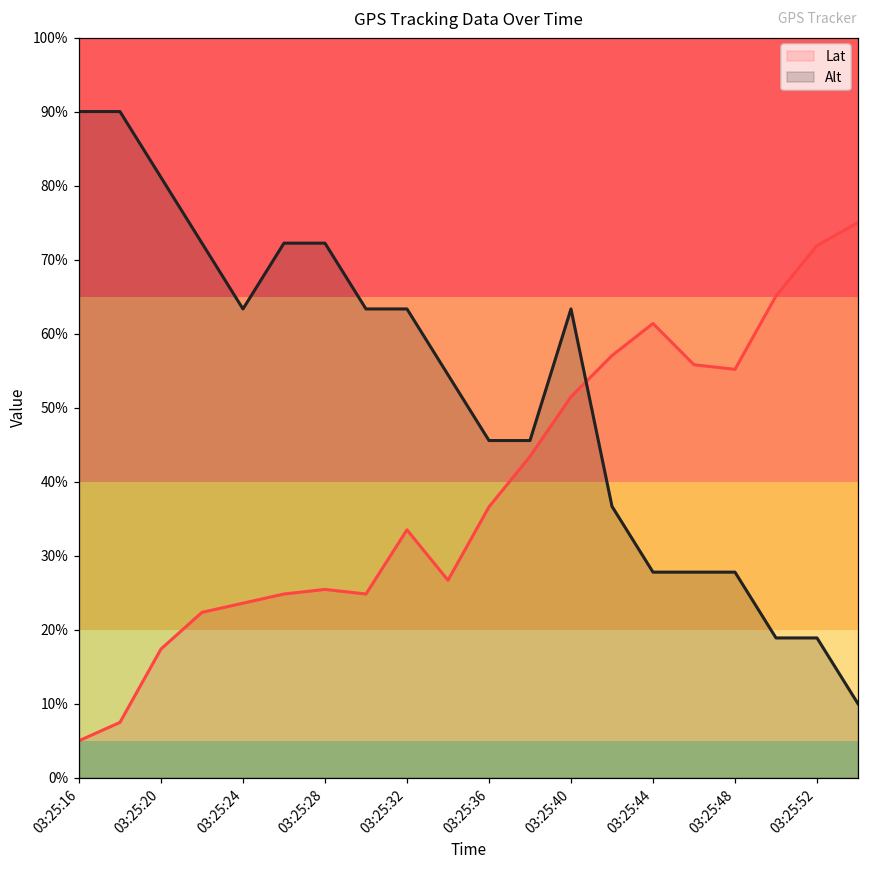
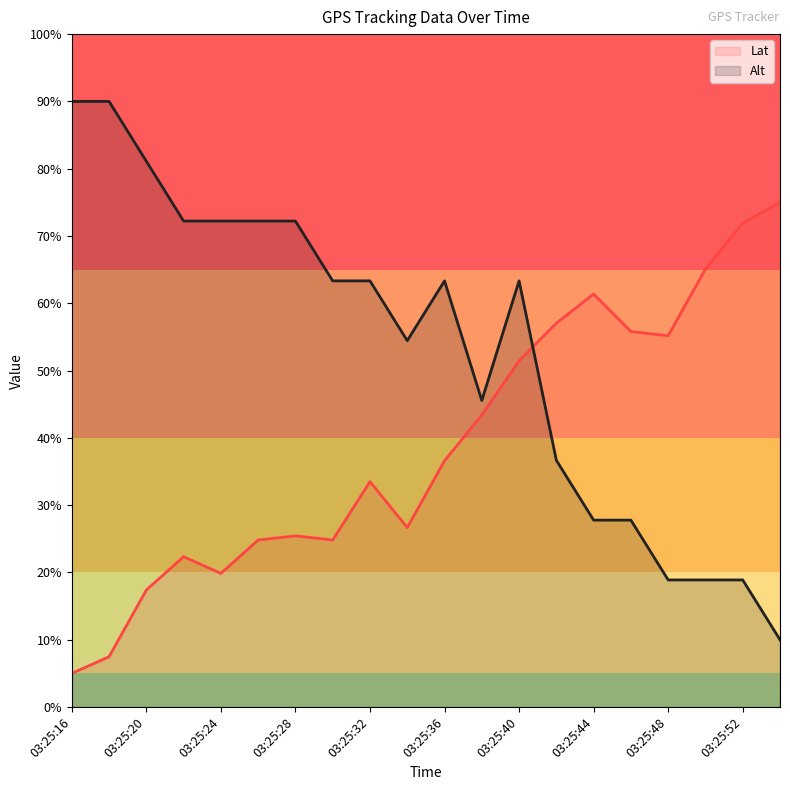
Lat, 03:25:24: 24% -> 20%
Alt, 03:25:24: 63% -> 72%
Alt, 03:25:36: 46% -> 63%
Alt, 03:25:48: 28% -> 19%
